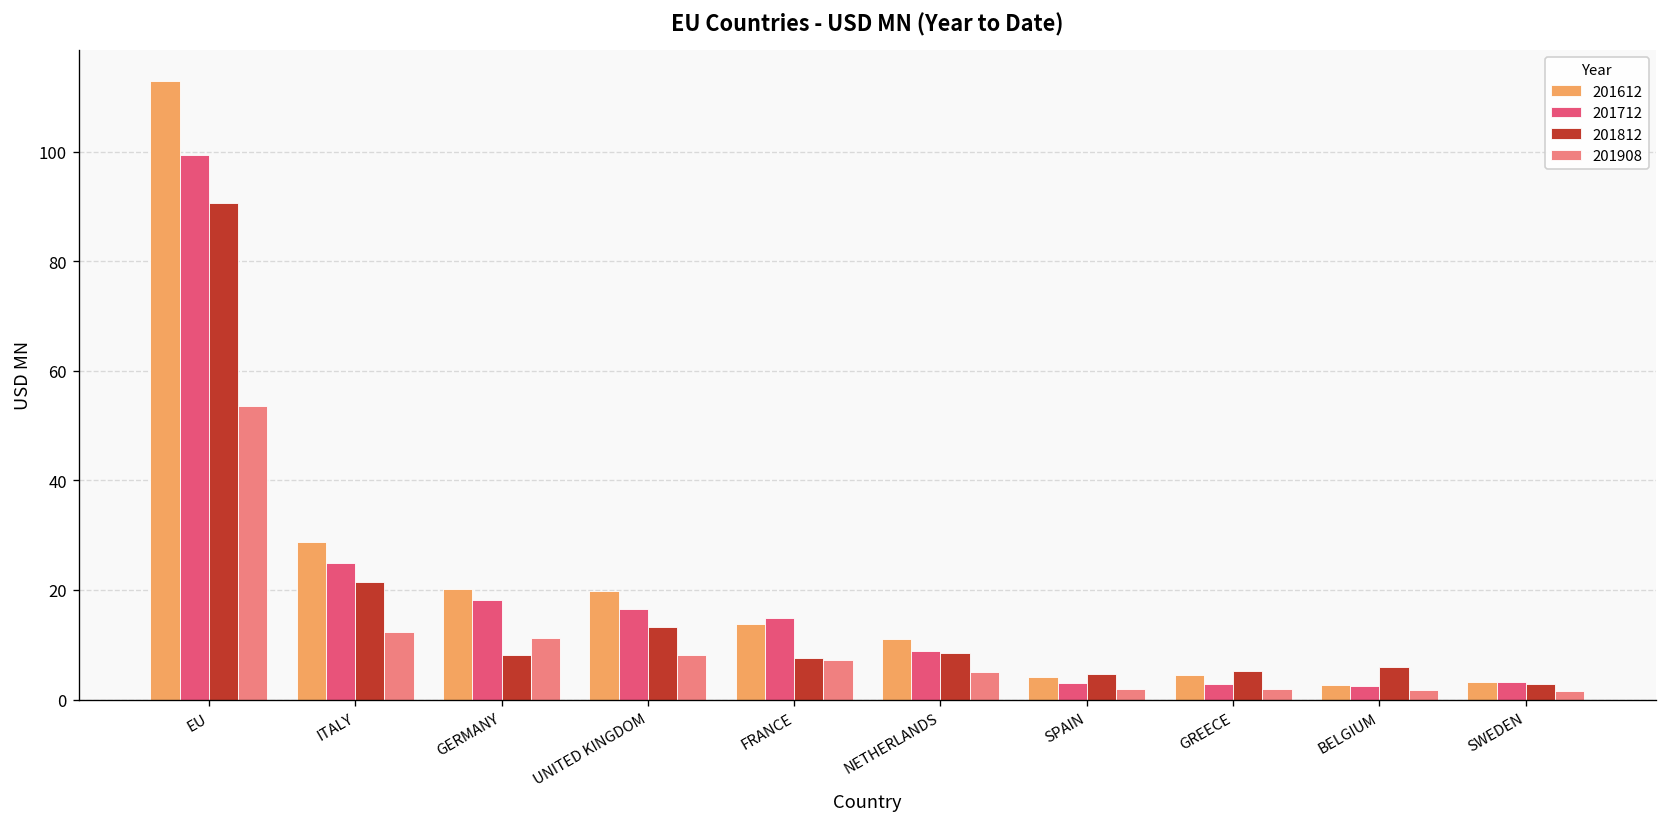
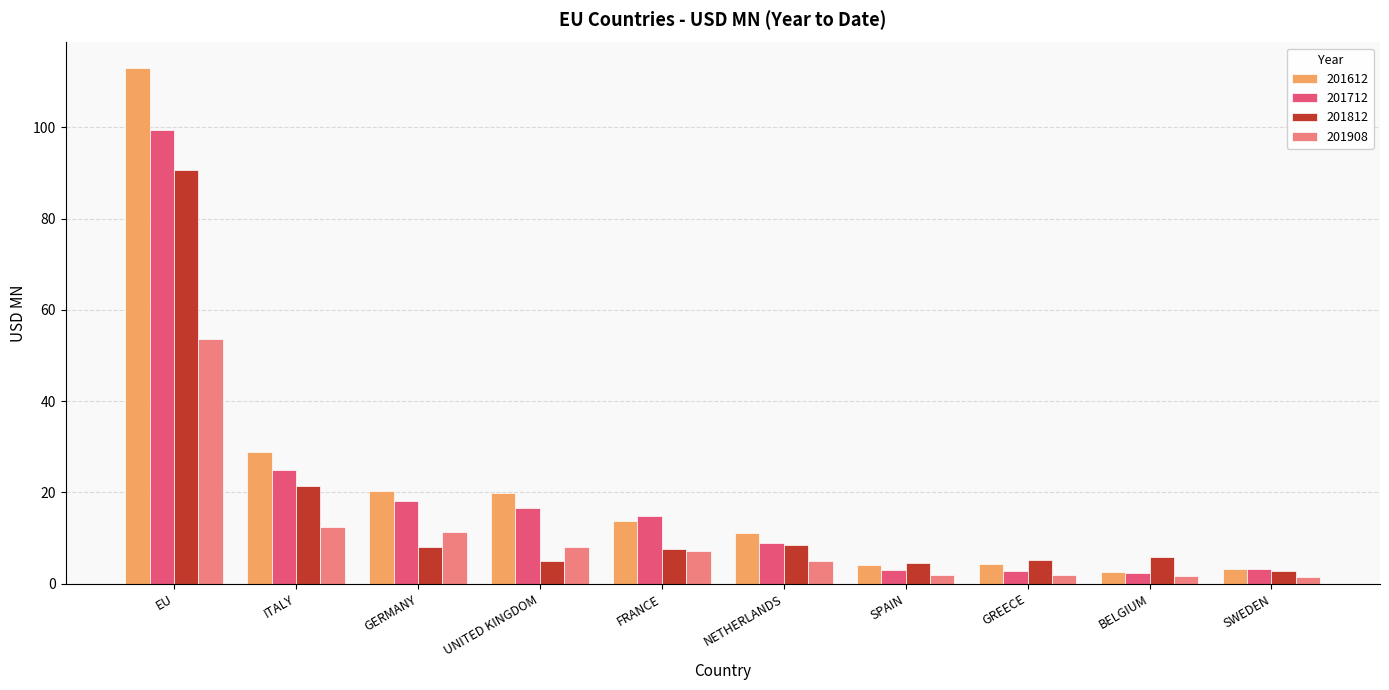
201812, UNITED KINGDOM: 13 -> 5
